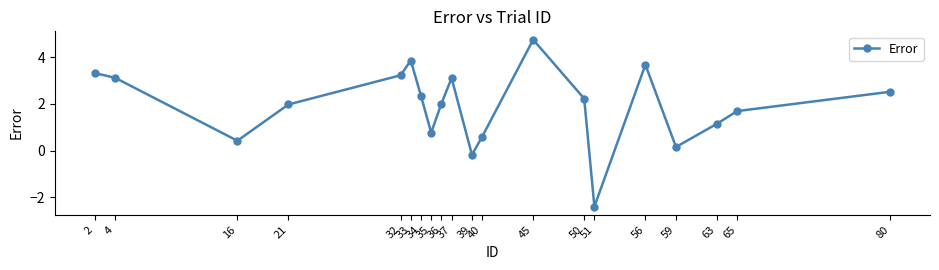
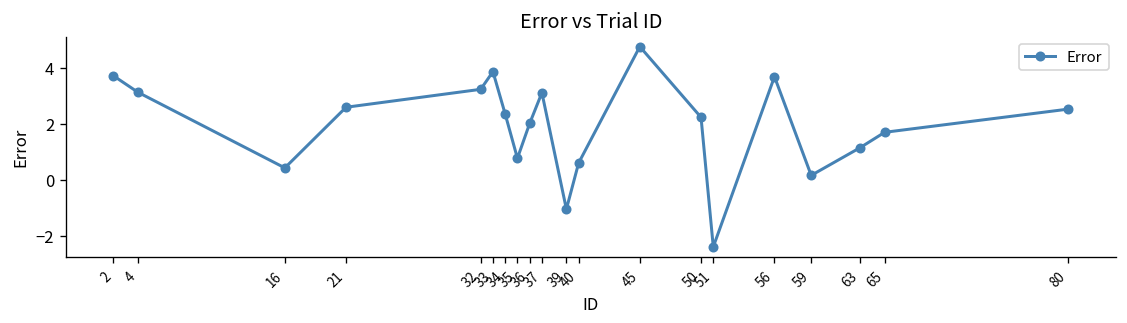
2: 3.3 -> 3.7
21: 2.0 -> 2.6
39: -0.2 -> -1.0
